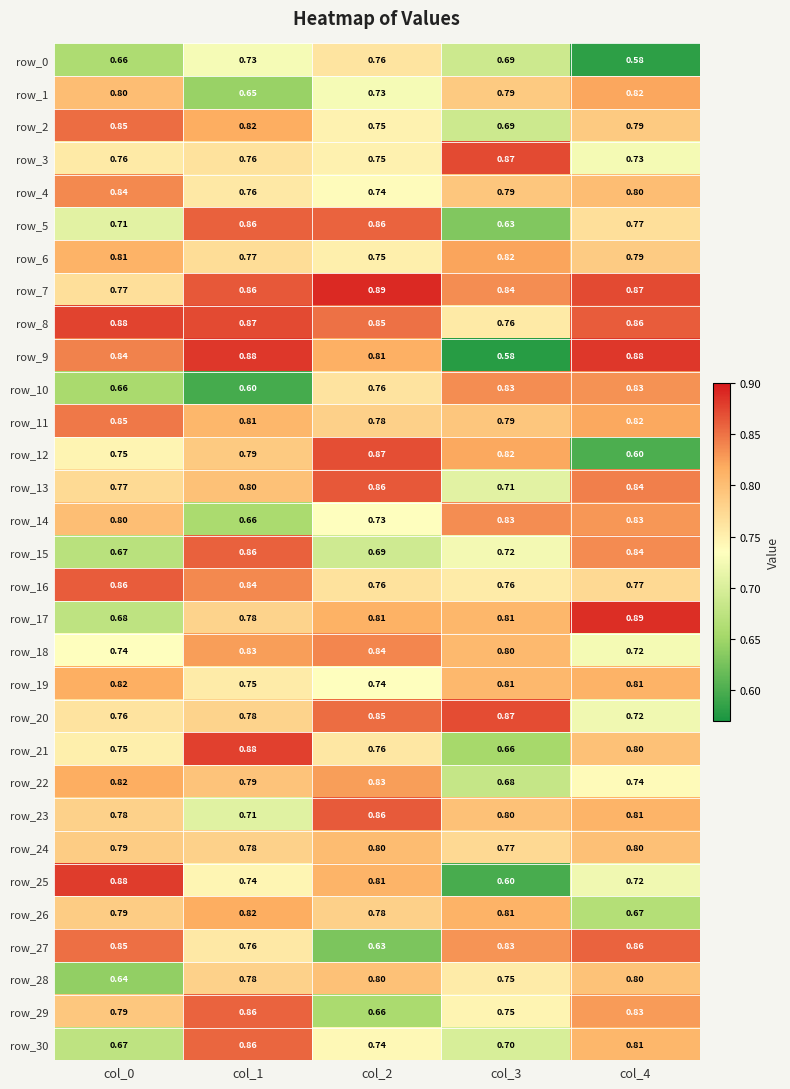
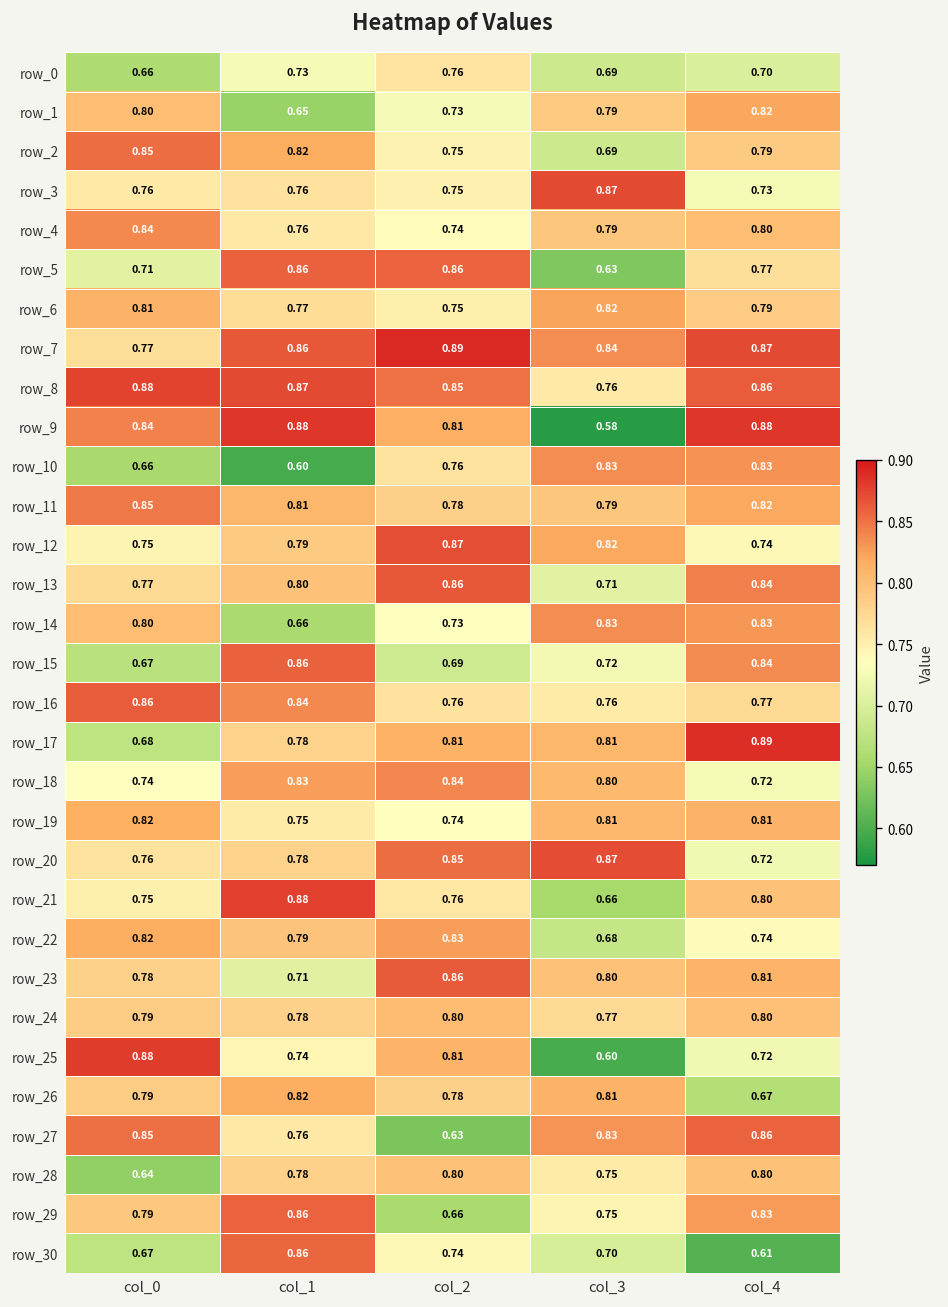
row_0, col_4: 0.58 -> 0.70
row_12, col_4: 0.60 -> 0.74
row_30, col_4: 0.81 -> 0.61
